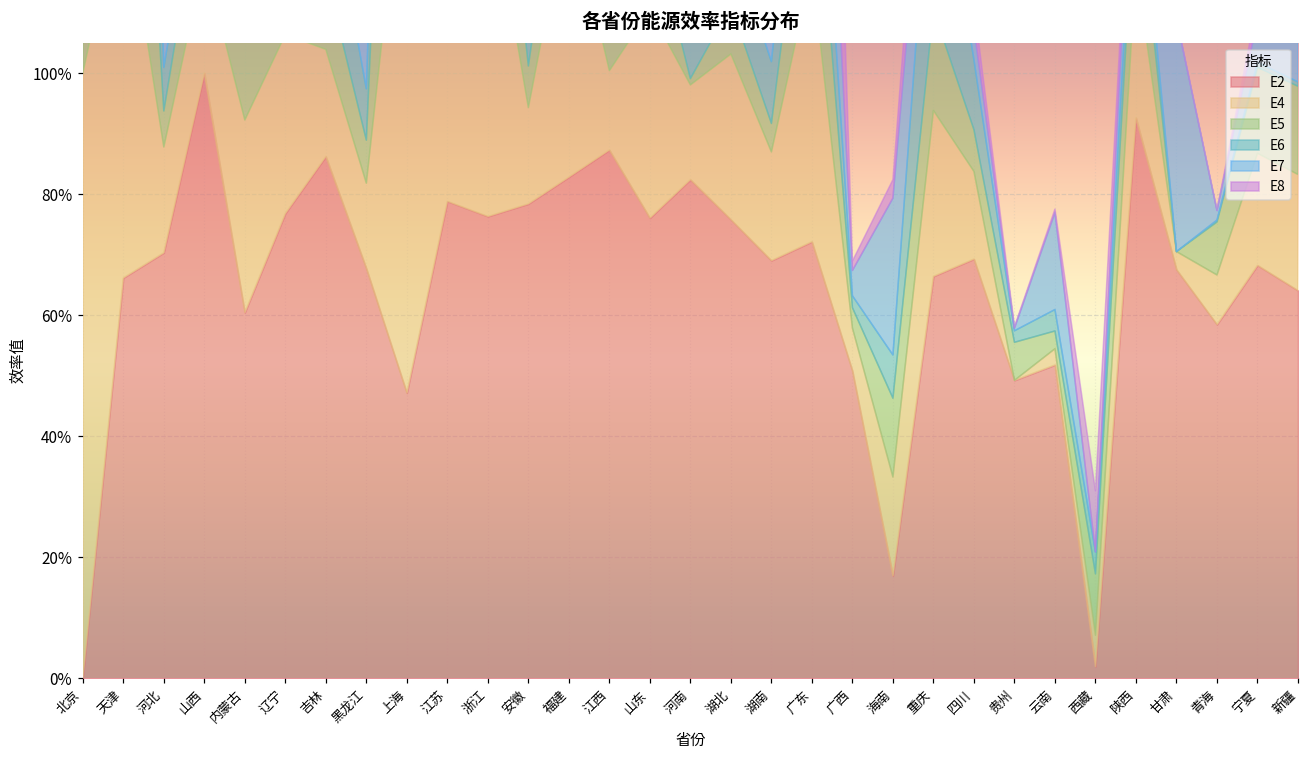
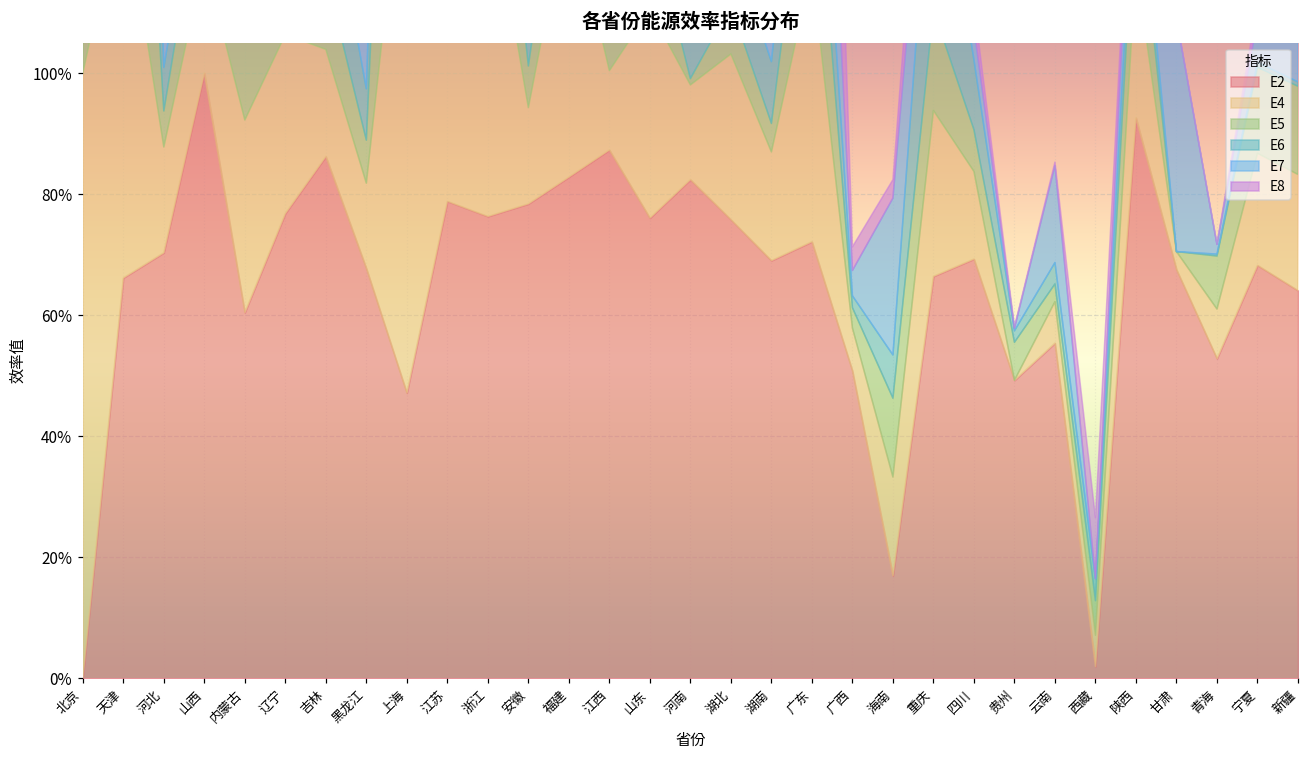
E8, 广西: 2% -> 4%
E2, 云南: 52% -> 55%
E4, 云南: 3% -> 7%
E5, 西藏: 10% -> 6%
E2, 青海: 58% -> 53%
